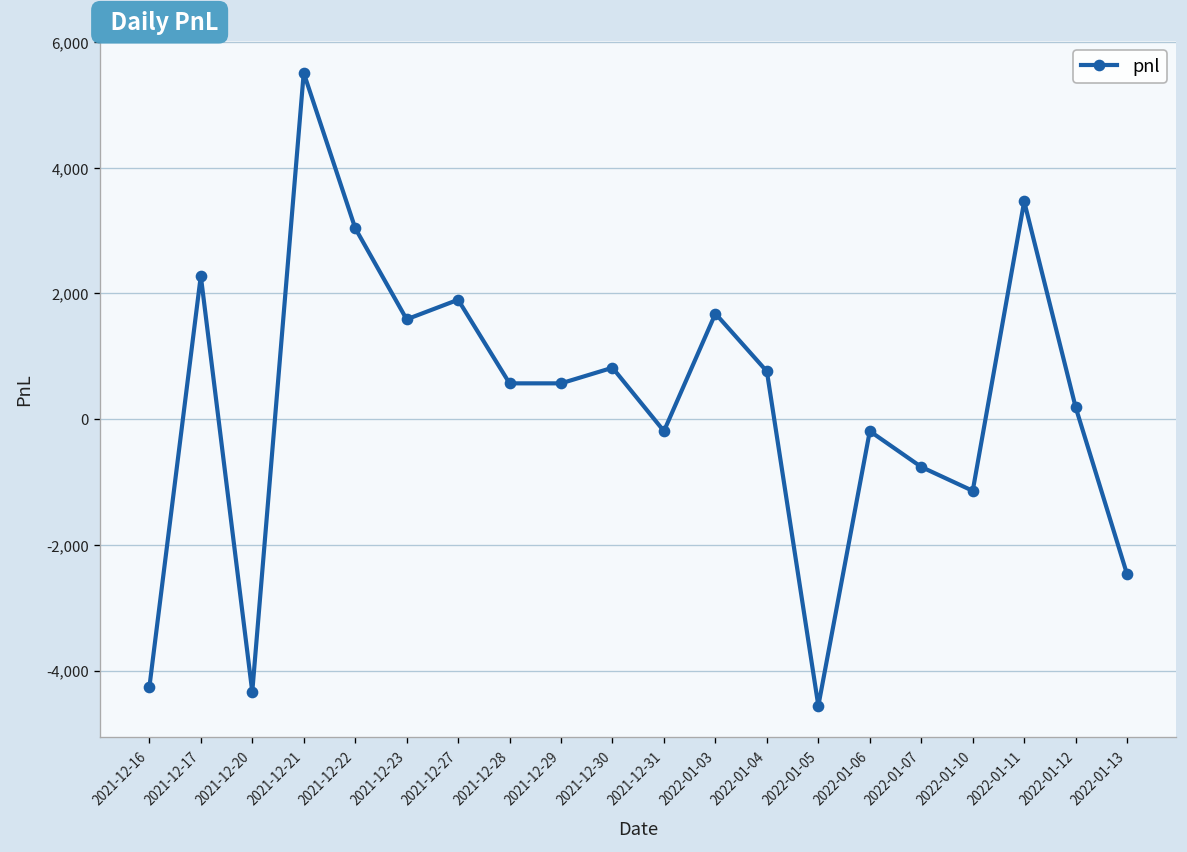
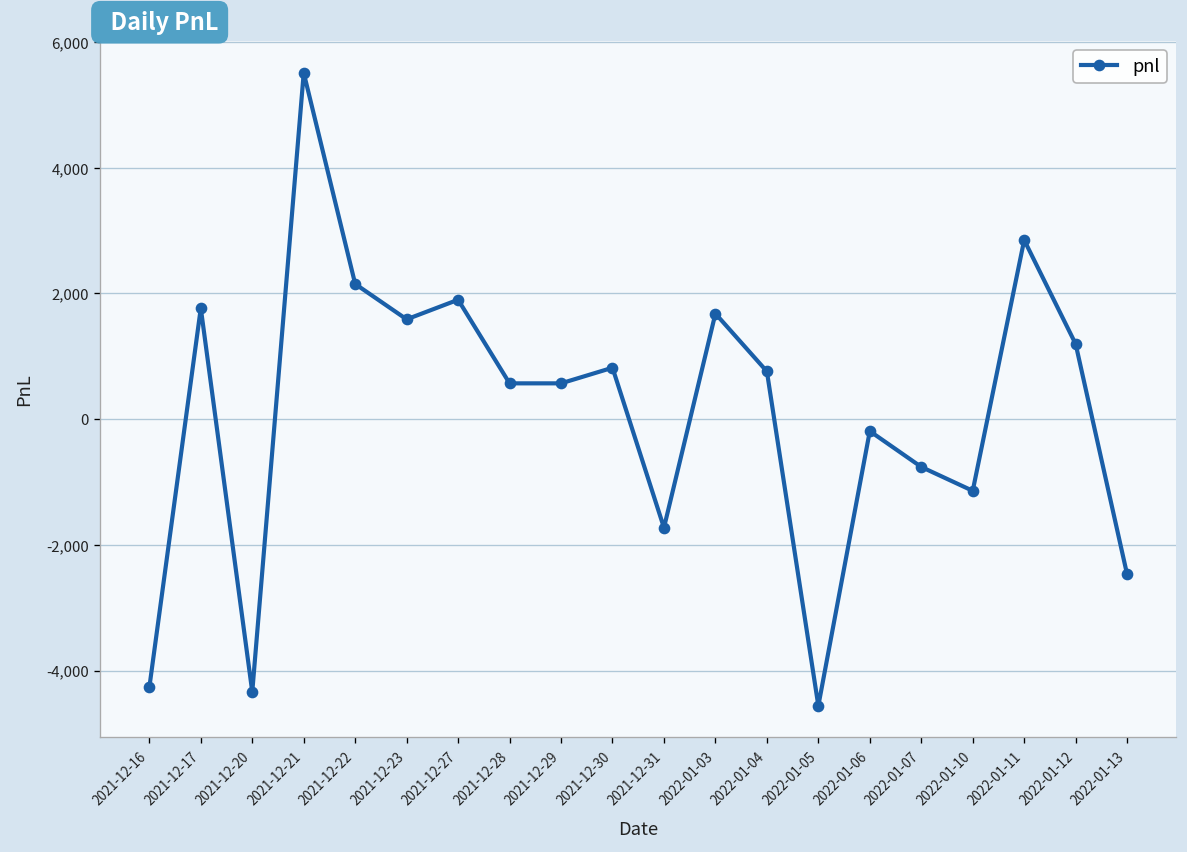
2021-12-17: 2,300 -> 1,800
2021-12-22: 3,000 -> 2,200
2021-12-31: -200 -> -1,700
2022-01-11: 3,500 -> 2,900
2022-01-12: 200 -> 1,200
